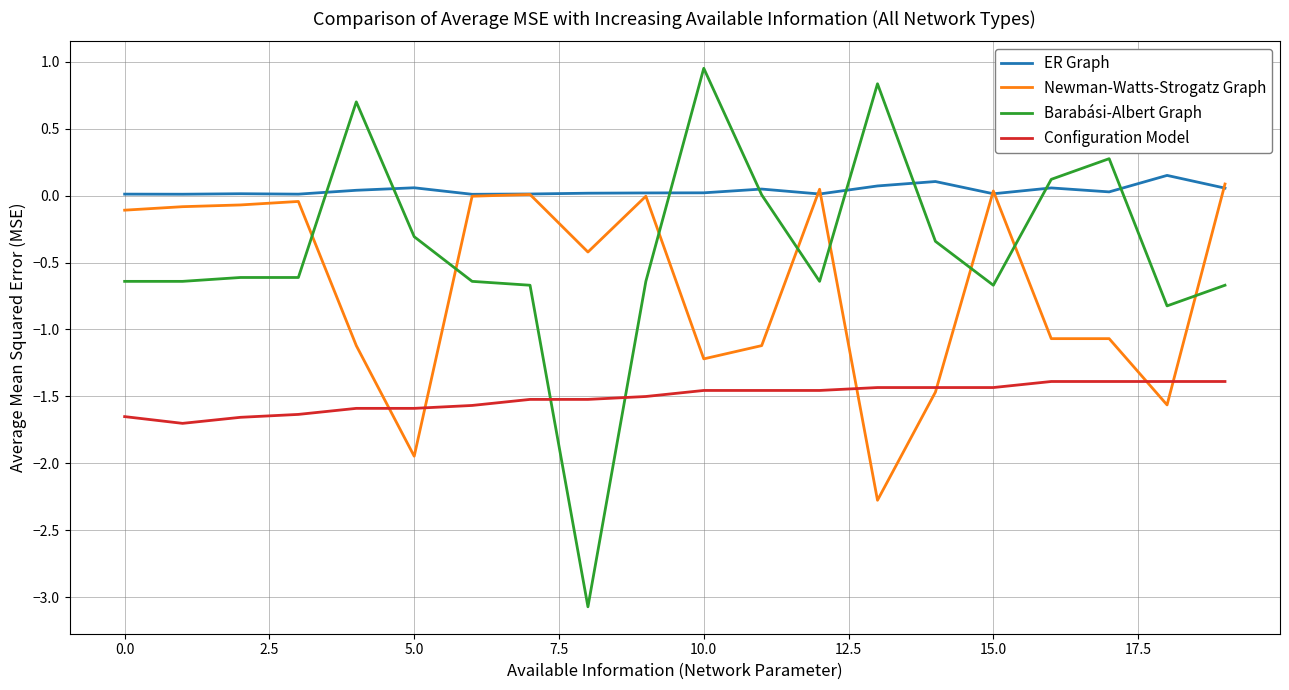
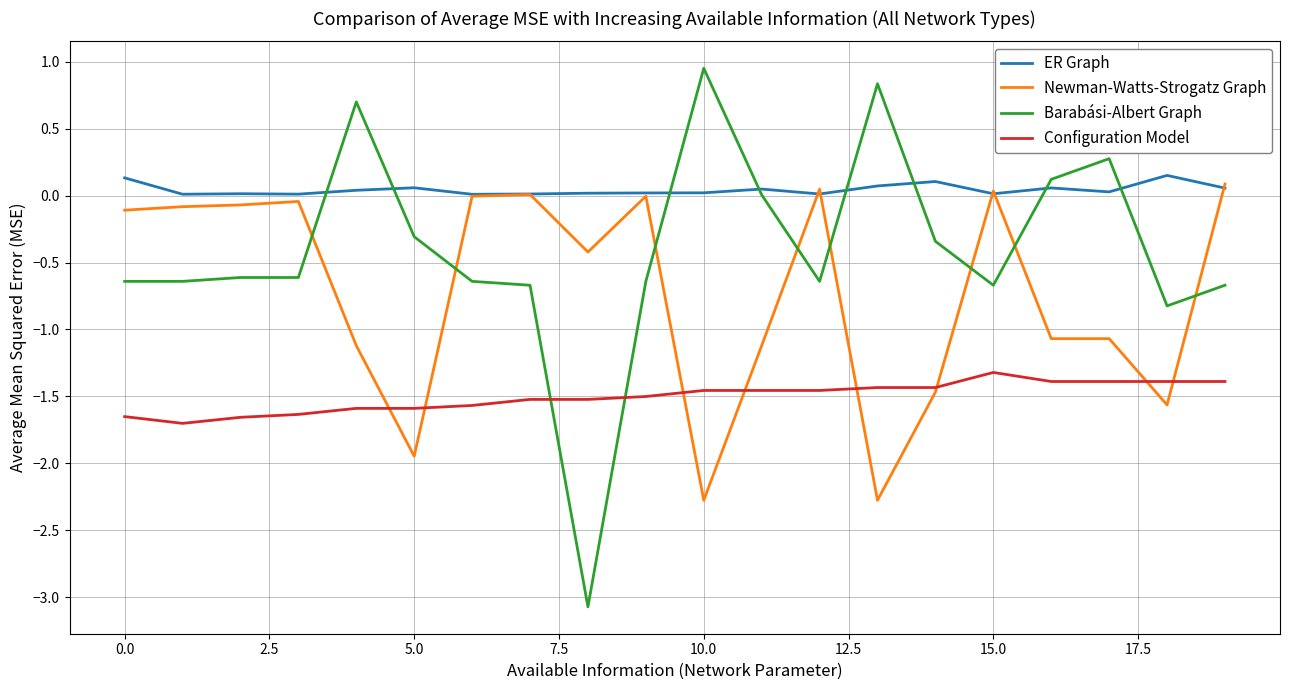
ER Graph, 0.0: 0.01 -> 0.13
Newman-Watts-Strogatz Graph, 10.0: -1.22 -> -2.28
Configuration Model, 15.0: -1.43 -> -1.32
